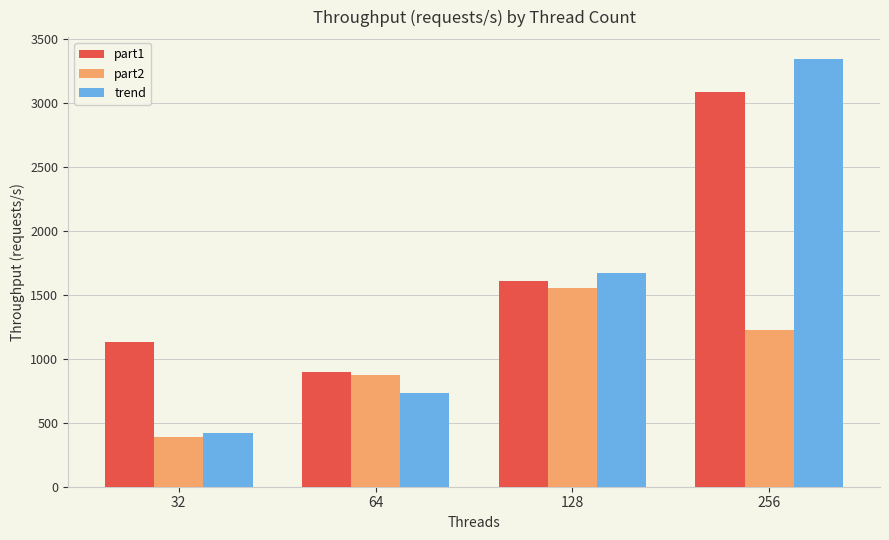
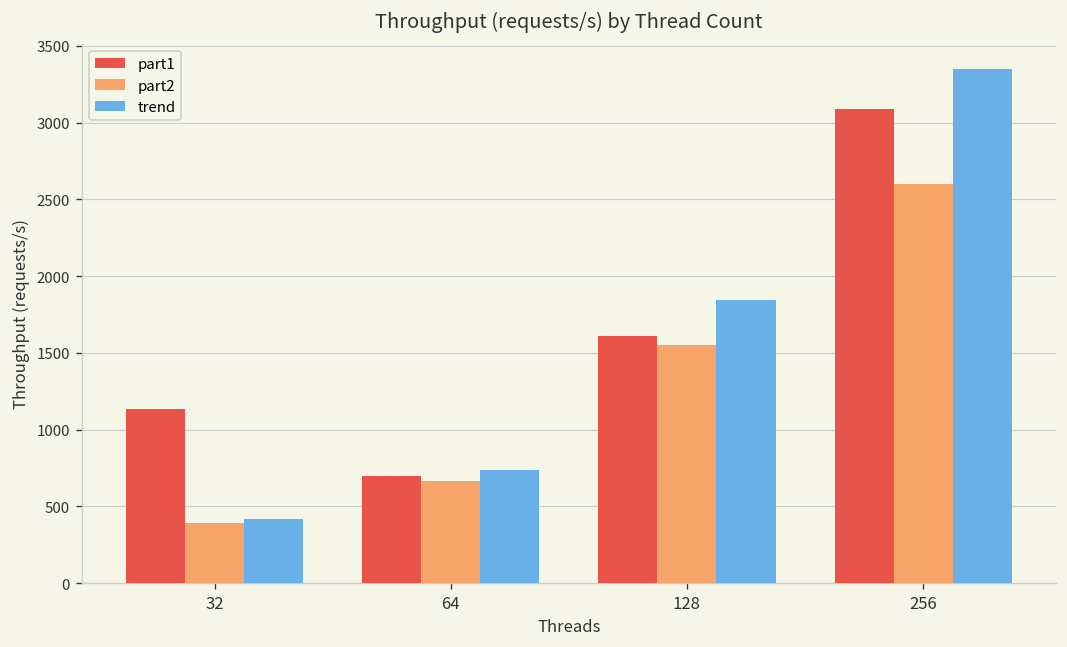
part1, 64: 900 -> 700
part2, 64: 870 -> 660
trend, 128: 1670 -> 1840
part2, 256: 1230 -> 2600
